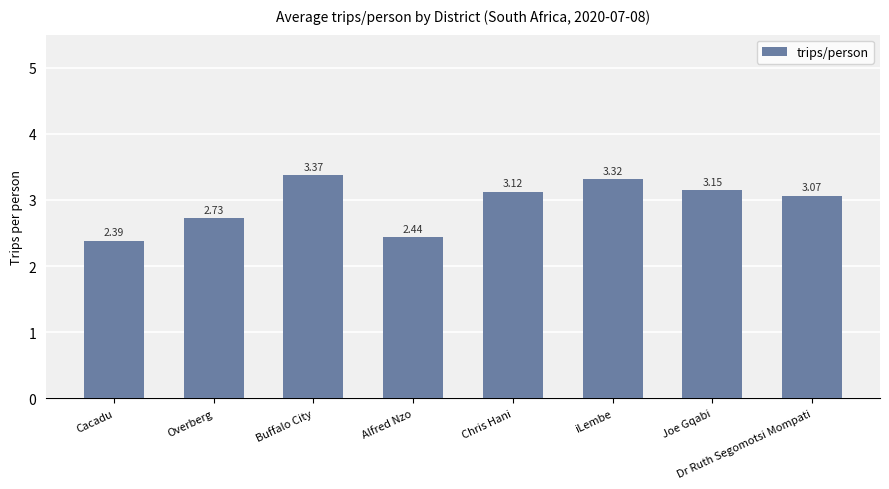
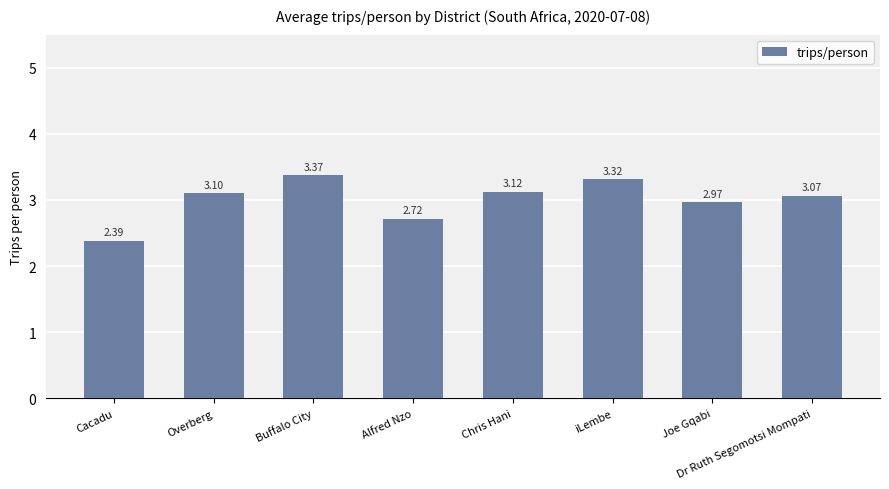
Overberg: 2.73 -> 3.10
Alfred Nzo: 2.44 -> 2.72
Joe Gqabi: 3.15 -> 2.97
